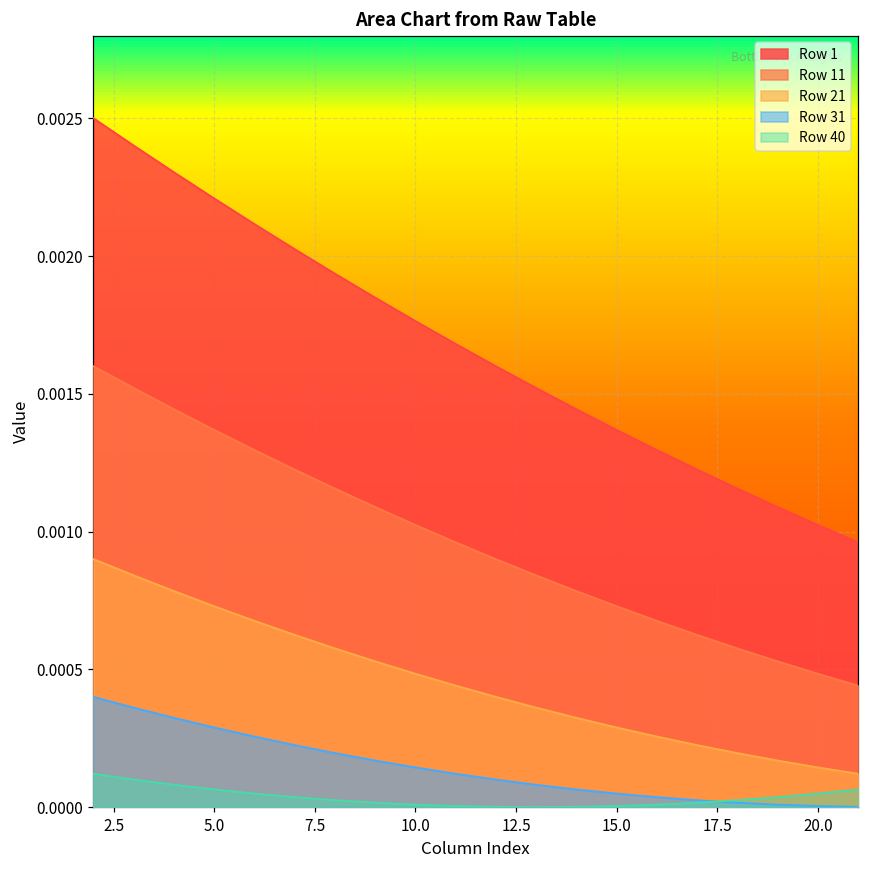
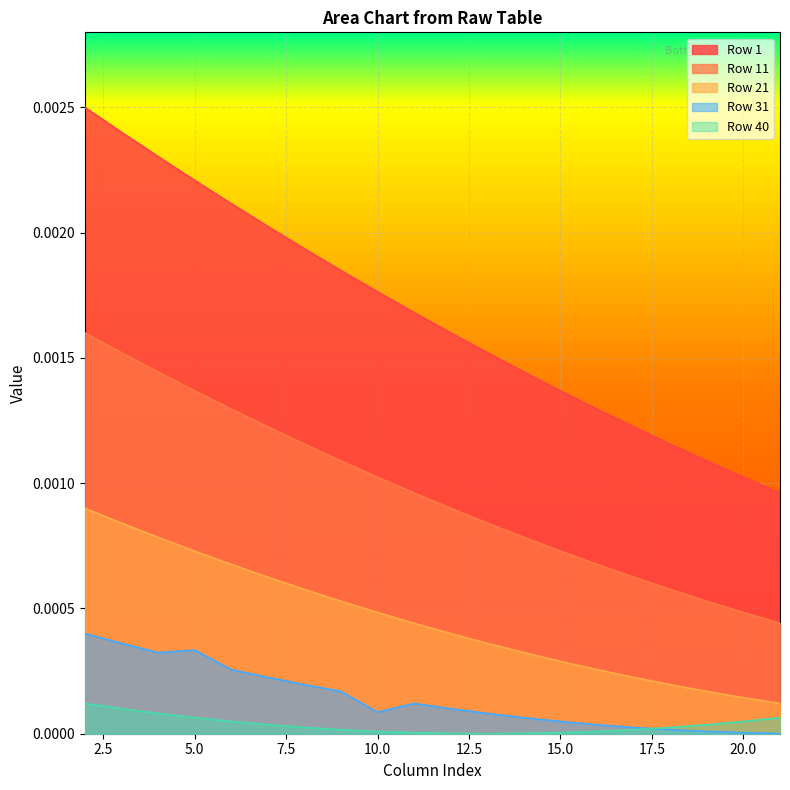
Row 31, 5.0: 0.00029 -> 0.00033
Row 31, 10.0: 0.00014 -> 0.00009
